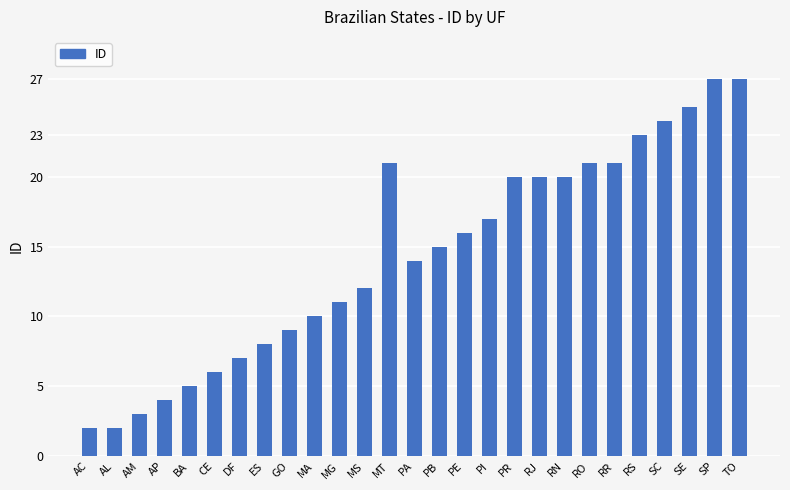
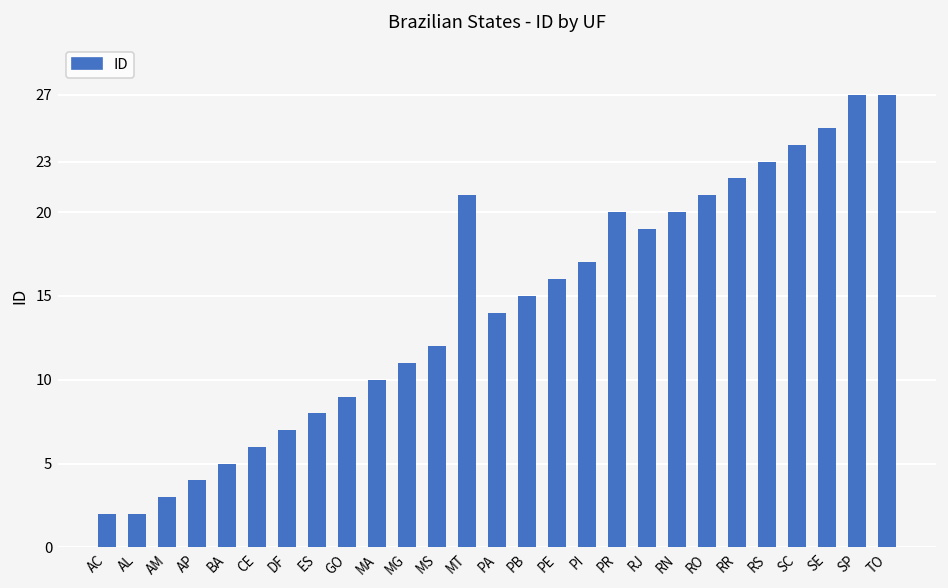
RJ: 20 -> 19
RR: 21 -> 22
